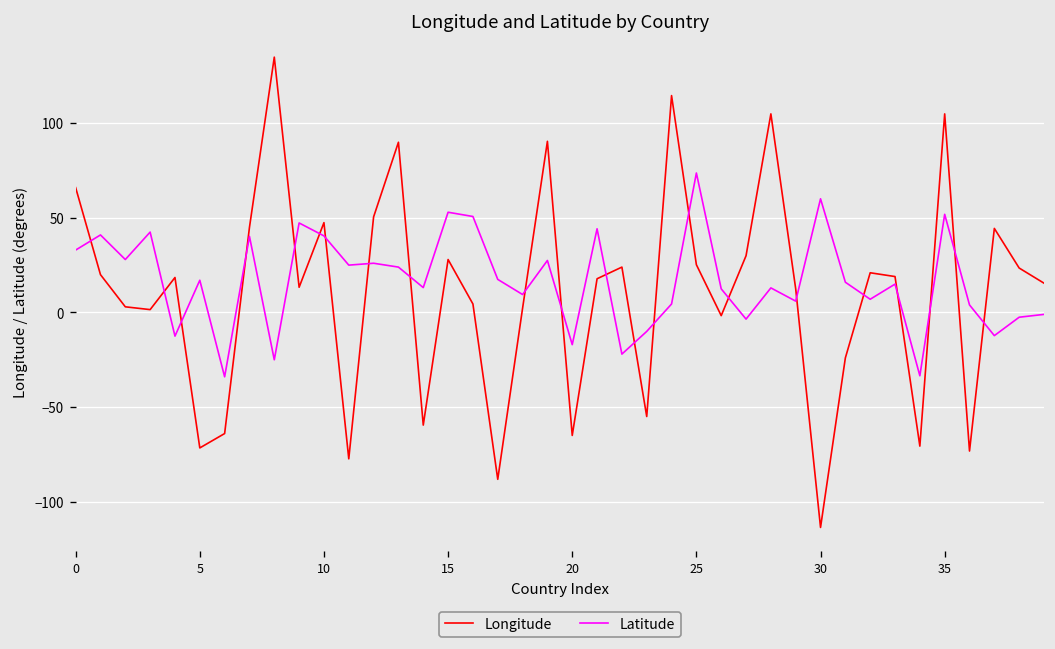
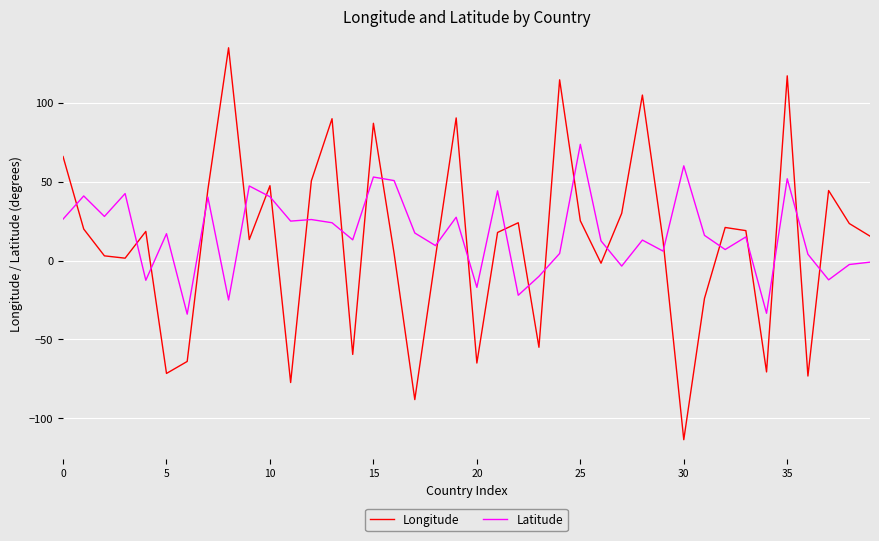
Latitude, 0: 33 -> 26
Longitude, 15: 28 -> 87
Longitude, 35: 105 -> 117
